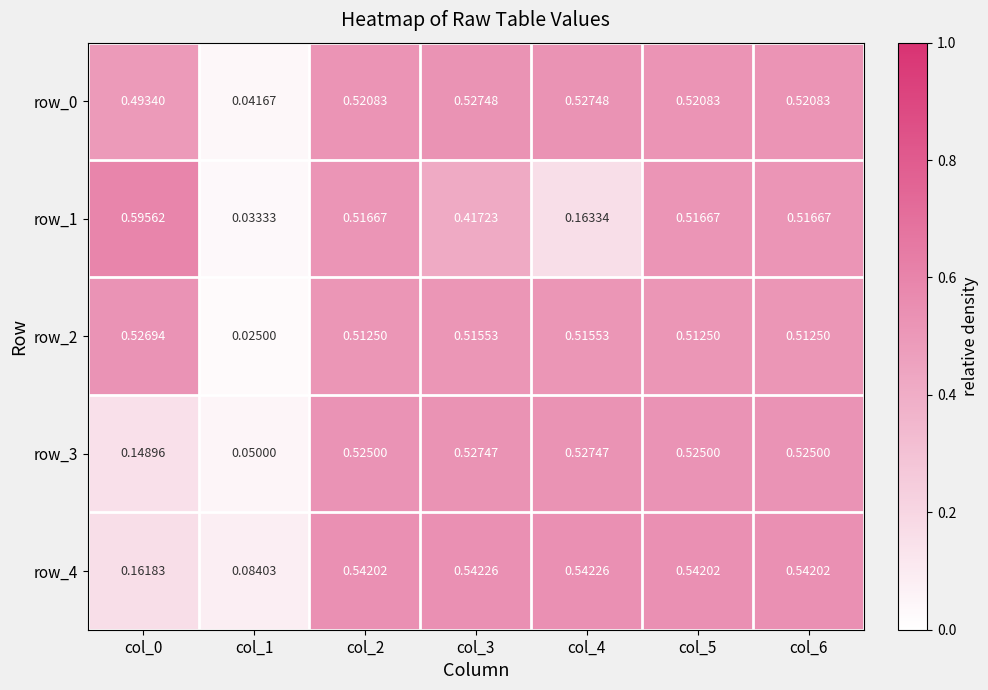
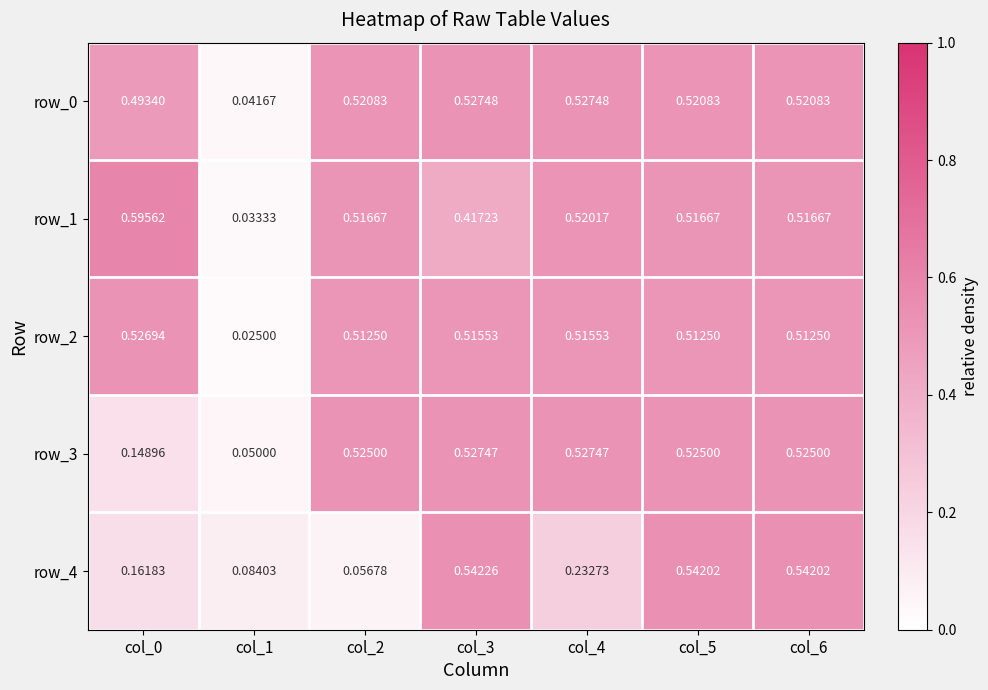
row_1, col_4: 0.16334 -> 0.52017
row_4, col_2: 0.54202 -> 0.05678
row_4, col_4: 0.54226 -> 0.23273
